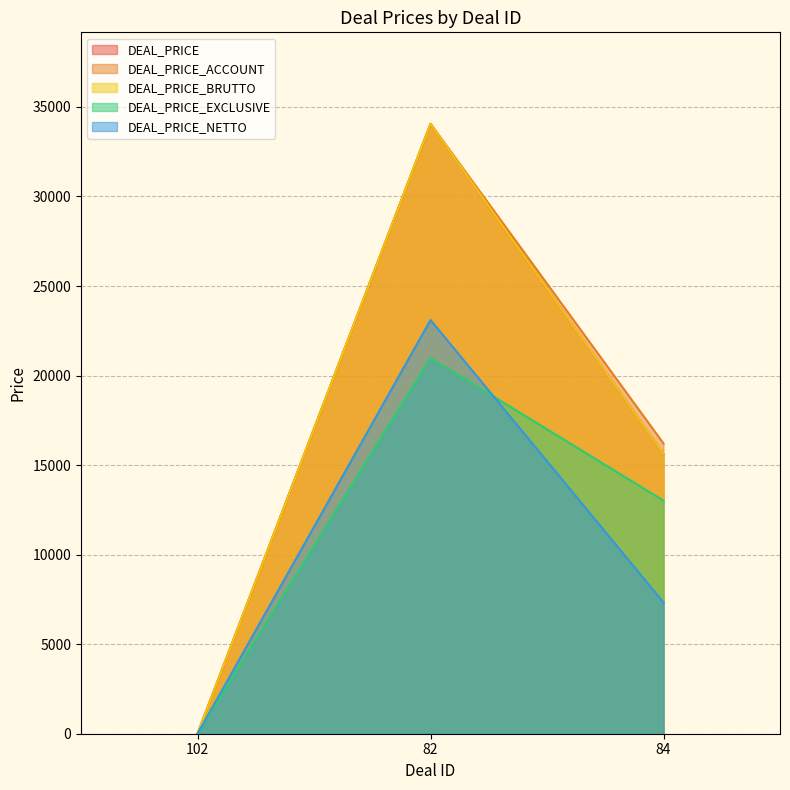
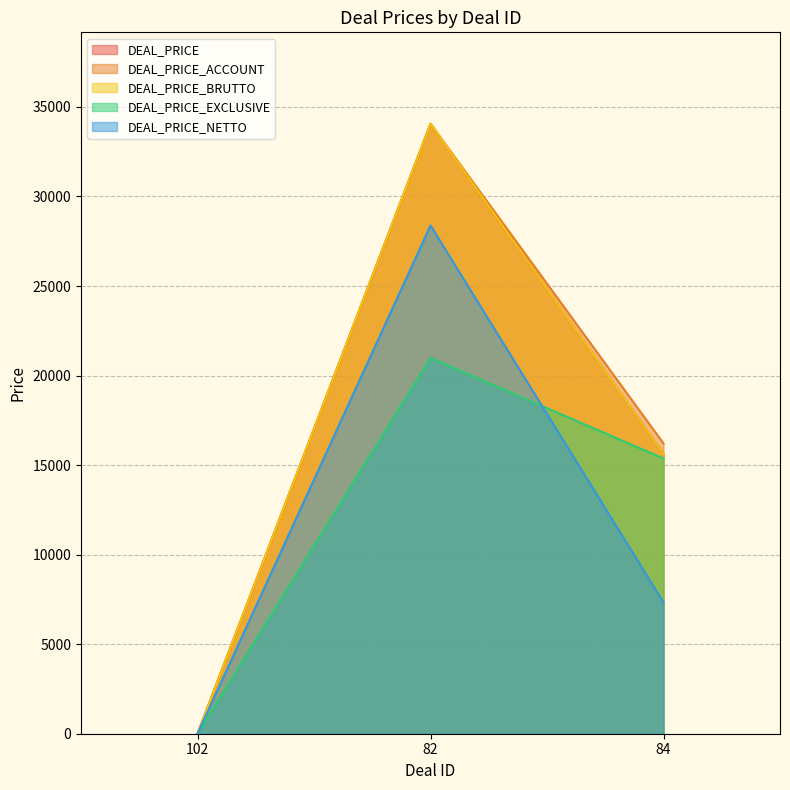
DEAL_PRICE_NETTO, 82: 23100 -> 28400
DEAL_PRICE_EXCLUSIVE, 84: 13000 -> 15400
